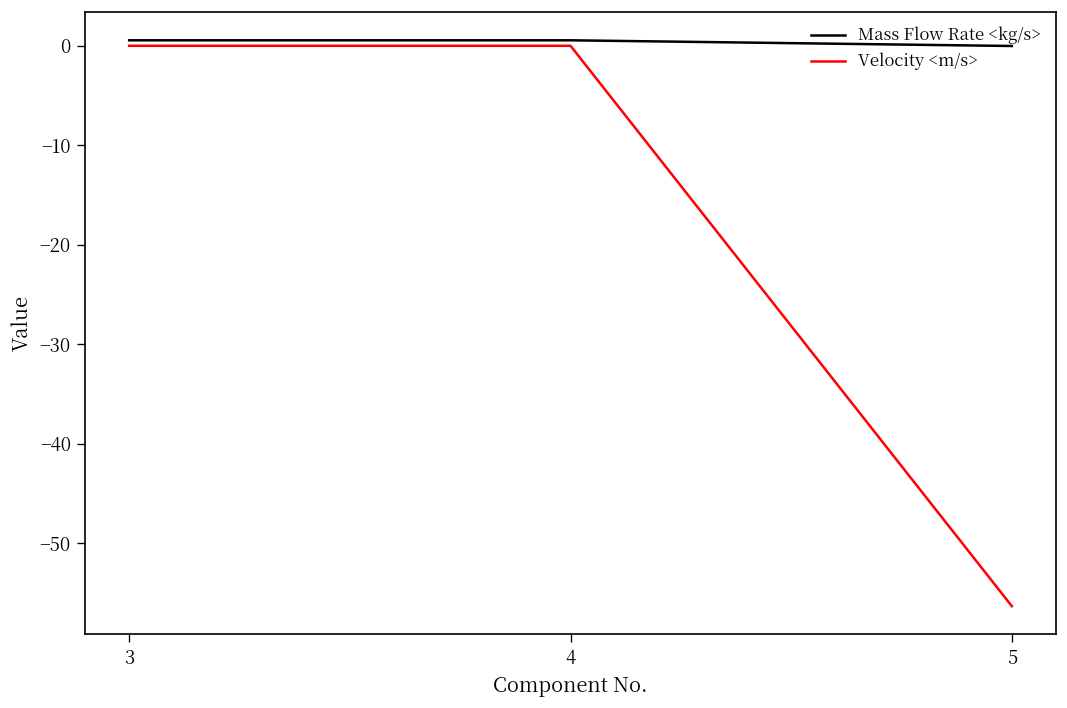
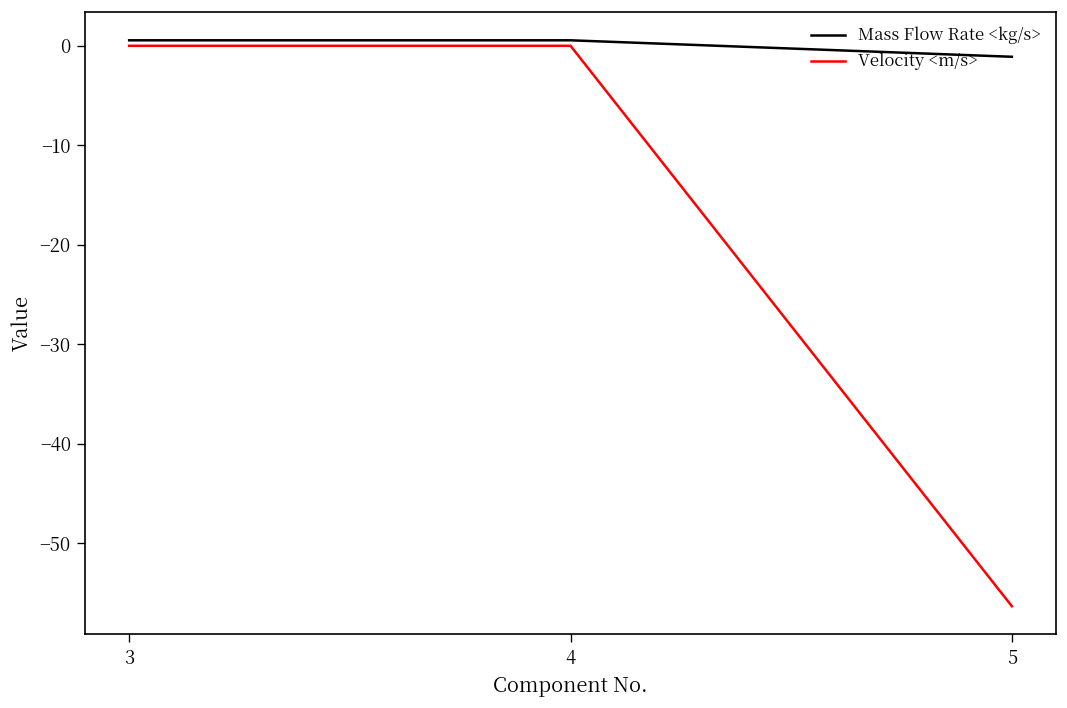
Mass Flow Rate <kg/s>, 5: 0 -> -1
